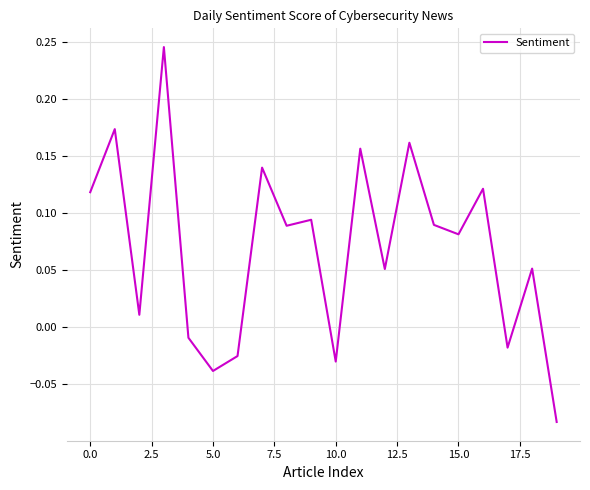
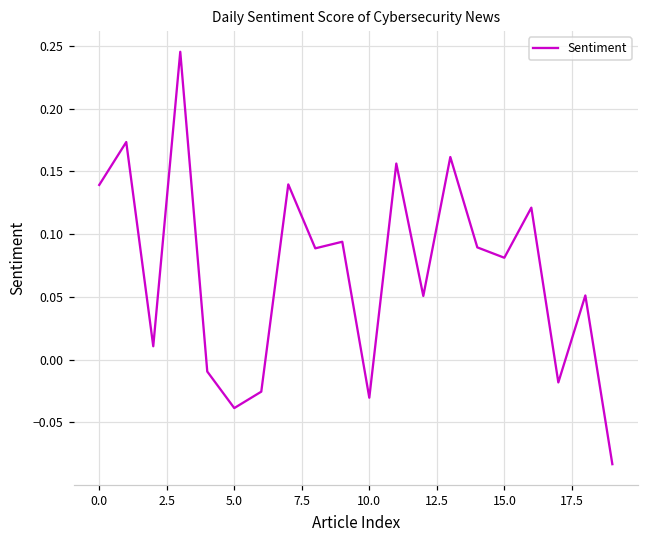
0.0: 0.118 -> 0.139
